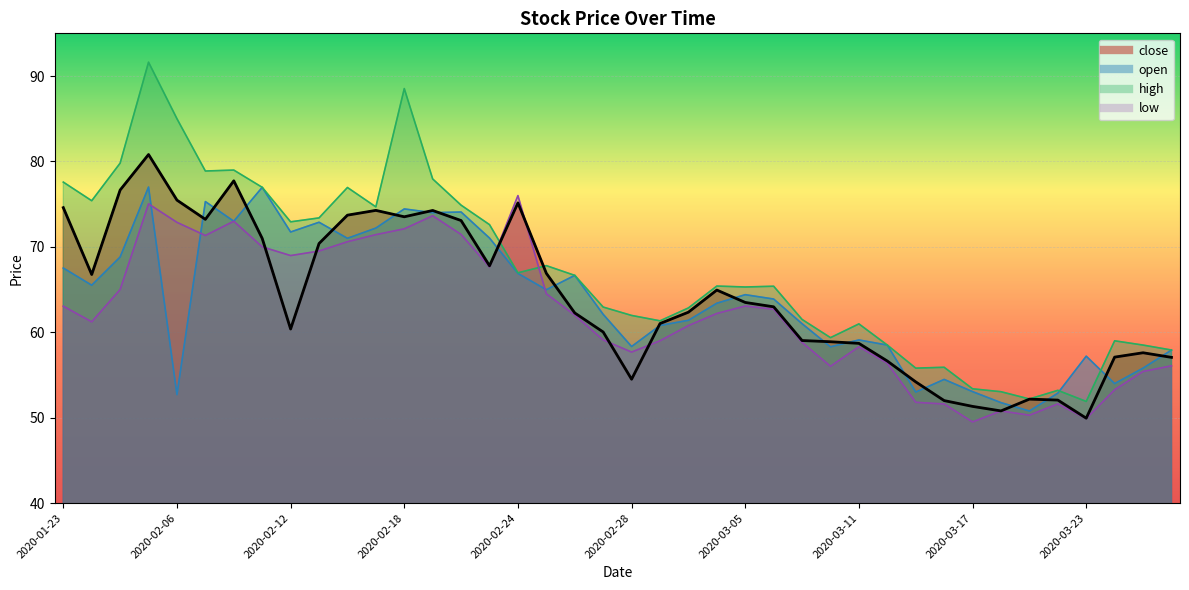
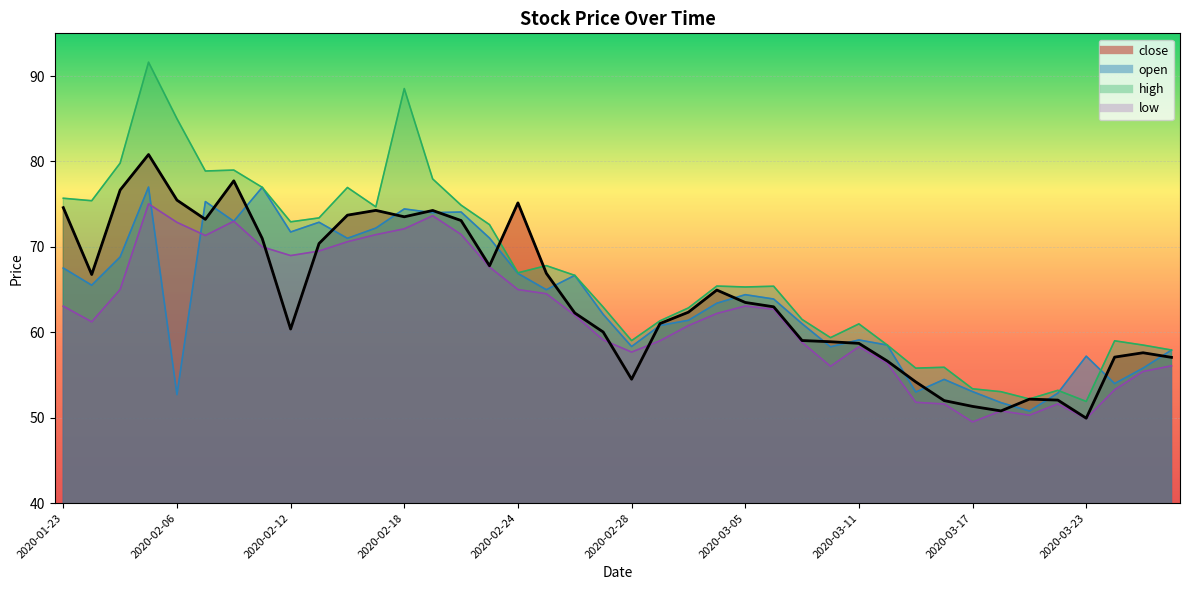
high, 2020-01-23: 78 -> 76
low, 2020-02-24: 76 -> 65
high, 2020-02-28: 62 -> 59
